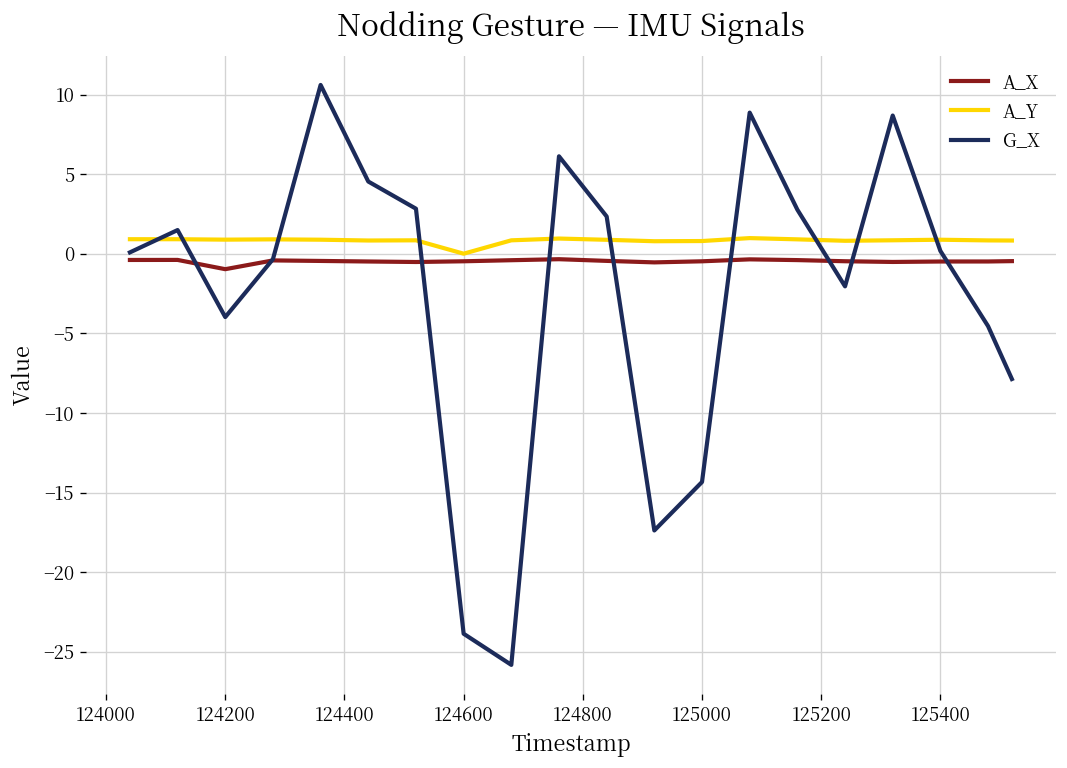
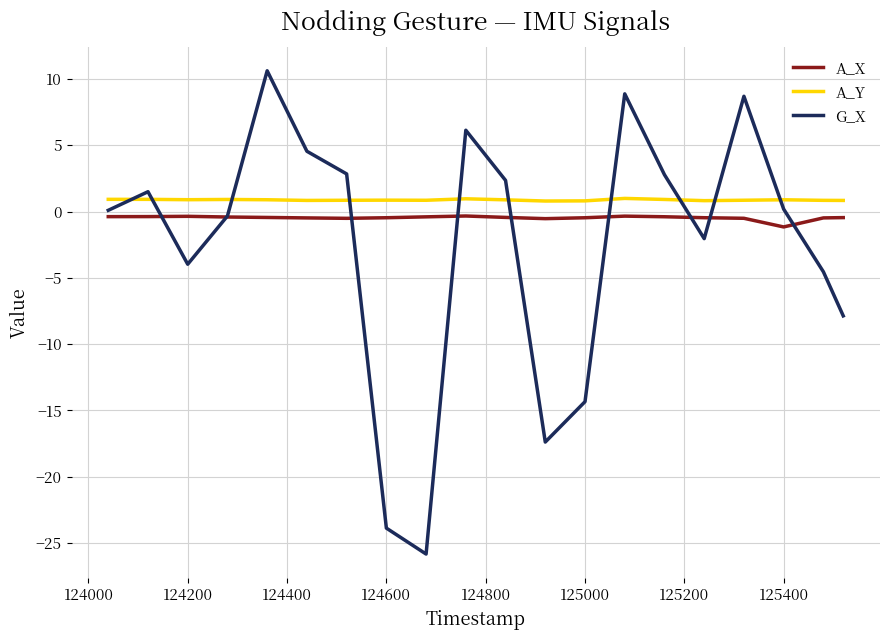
A_X, 124200: -1.0 -> -0.4
A_Y, 124600: 0.0 -> 0.9
A_X, 125400: -0.5 -> -1.2
